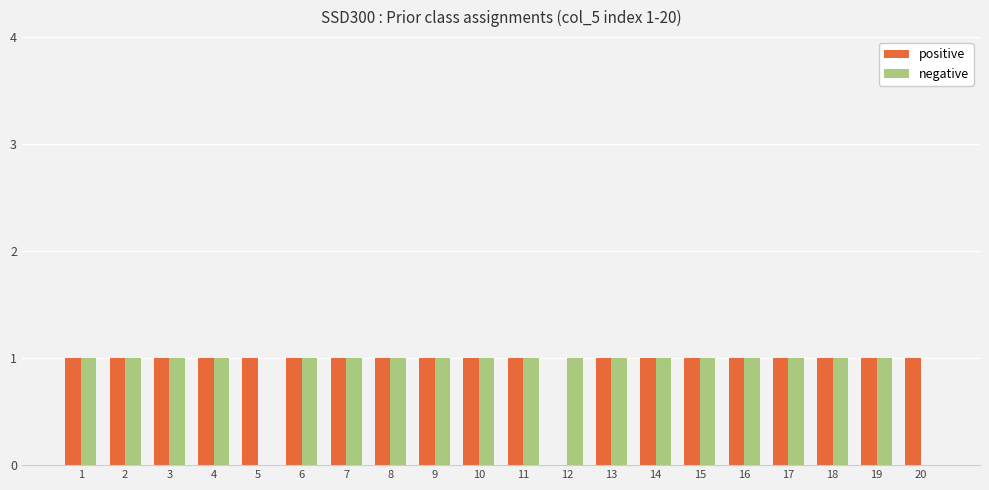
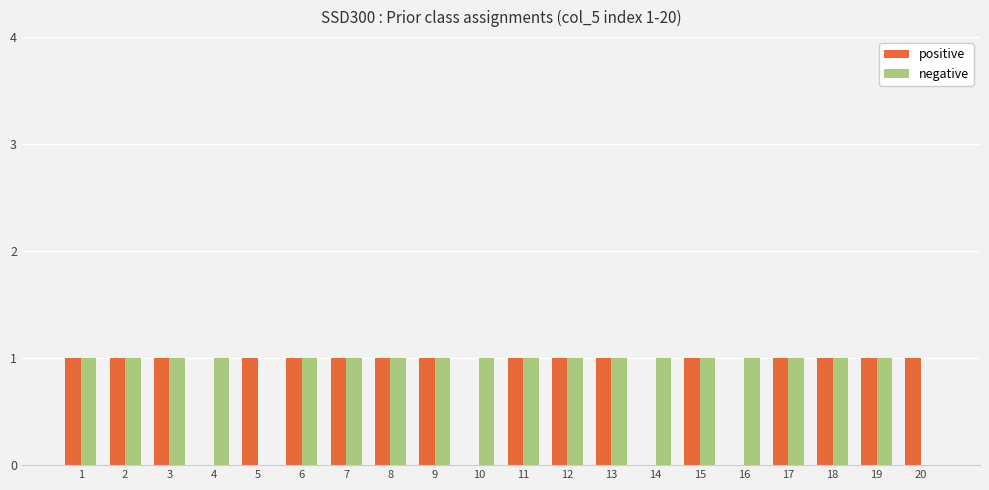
positive, 4: 1 -> 0
positive, 10: 1 -> 0
positive, 12: 0 -> 1
positive, 14: 1 -> 0
positive, 16: 1 -> 0
